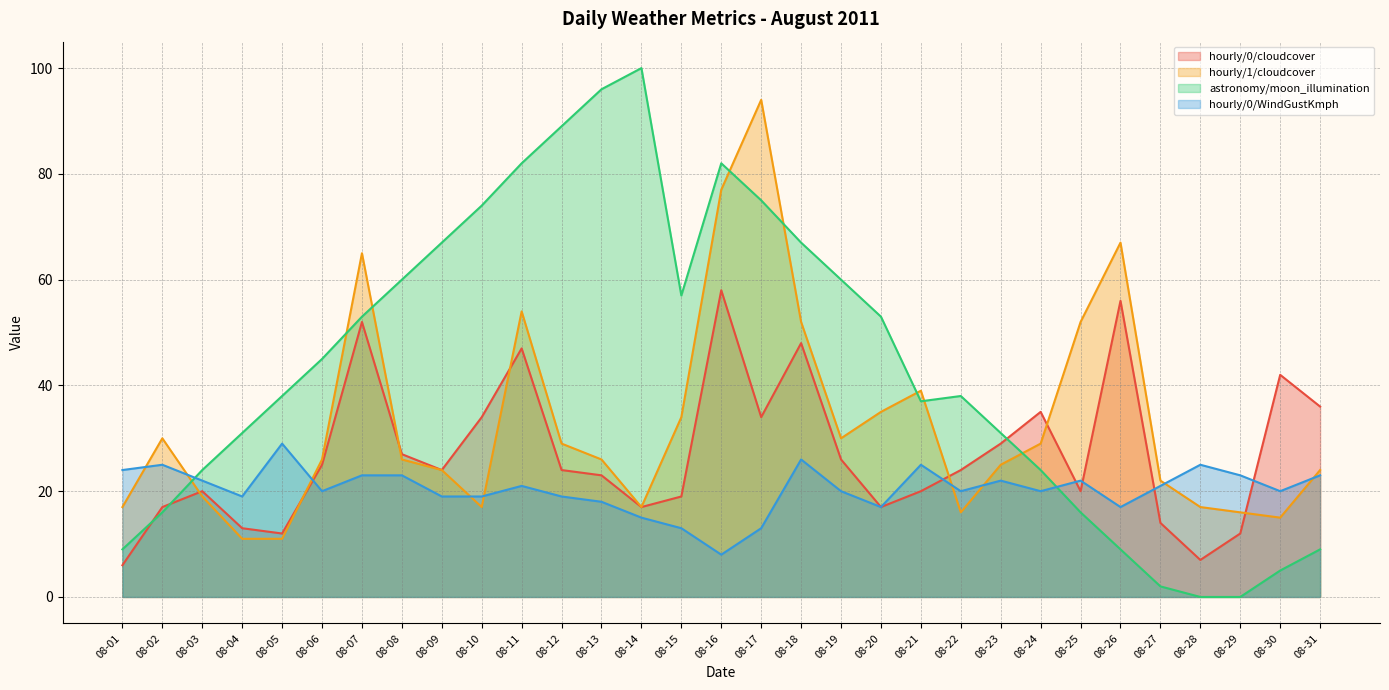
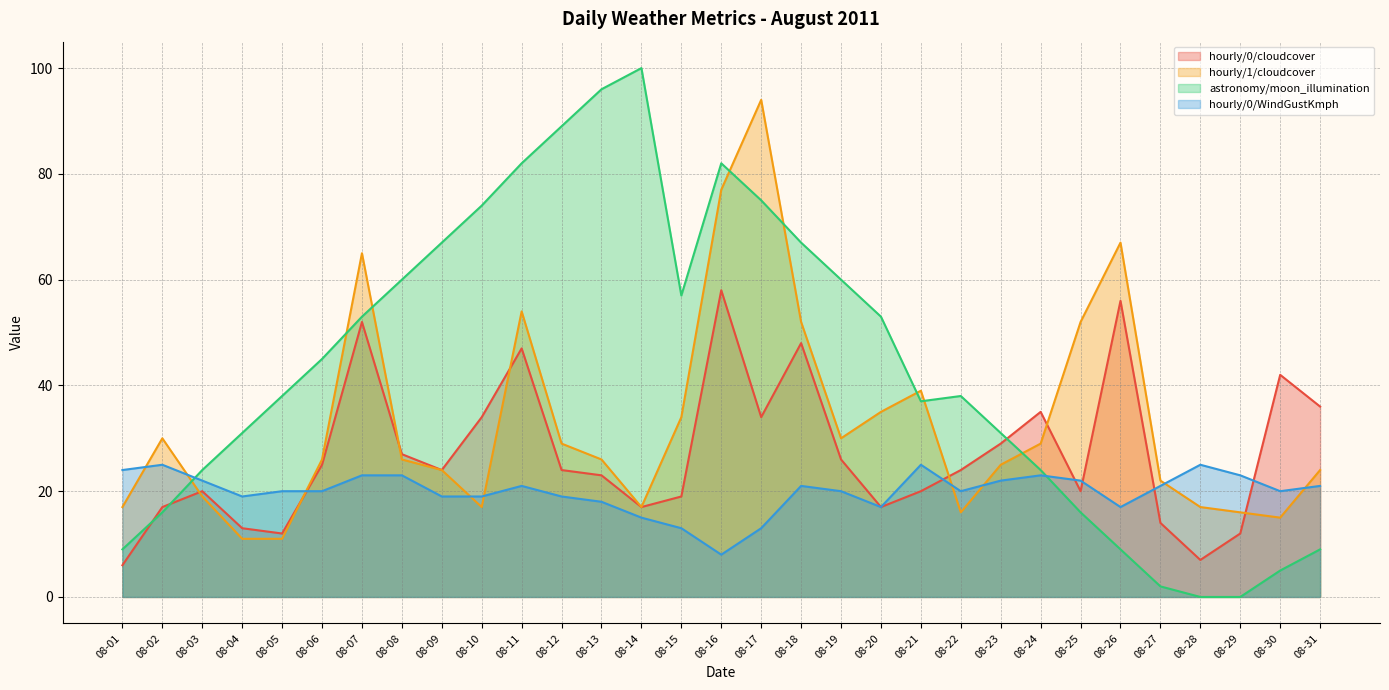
hourly/0/WindGustKmph, 08-05: 29 -> 20
hourly/0/WindGustKmph, 08-18: 26 -> 21
hourly/0/WindGustKmph, 08-24: 20 -> 23
hourly/0/WindGustKmph, 08-31: 23 -> 21
